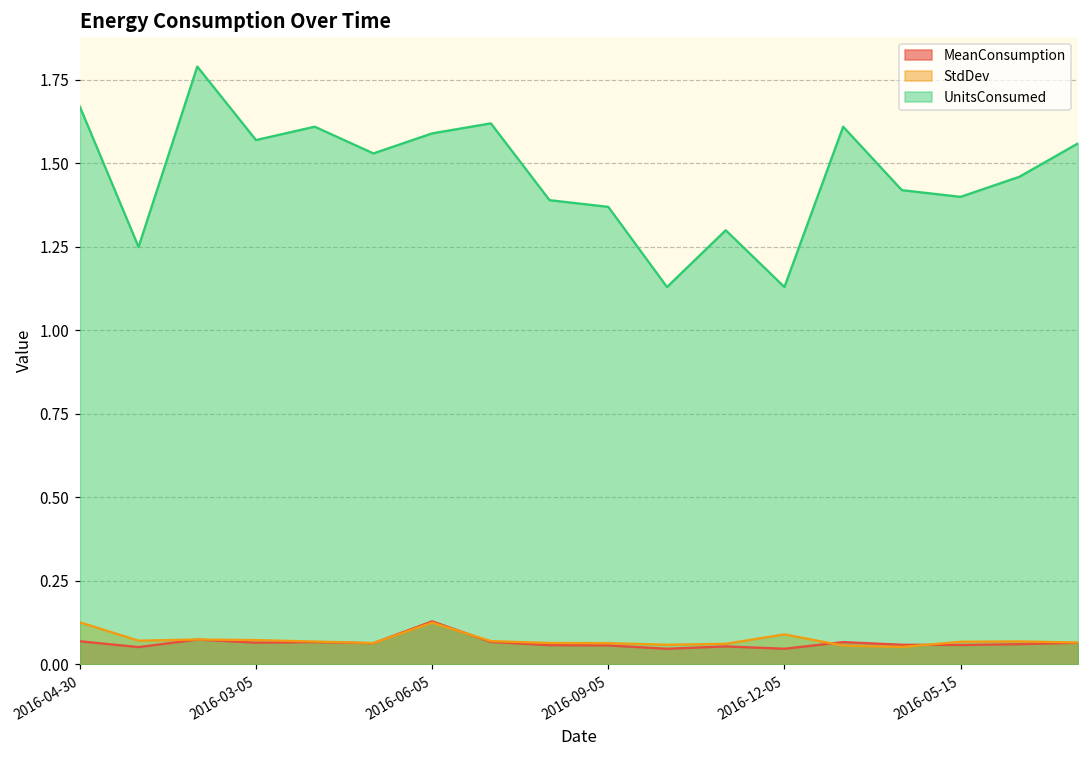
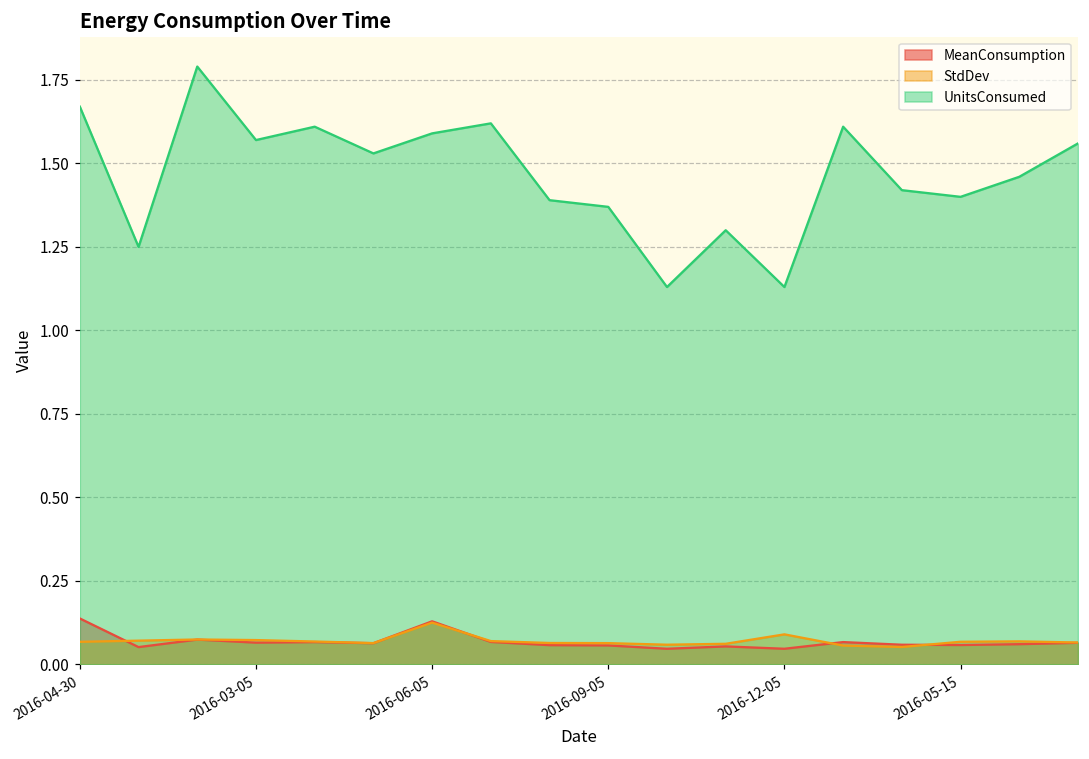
MeanConsumption, 2016-04-30: 0.07 -> 0.14
StdDev, 2016-04-30: 0.13 -> 0.07
